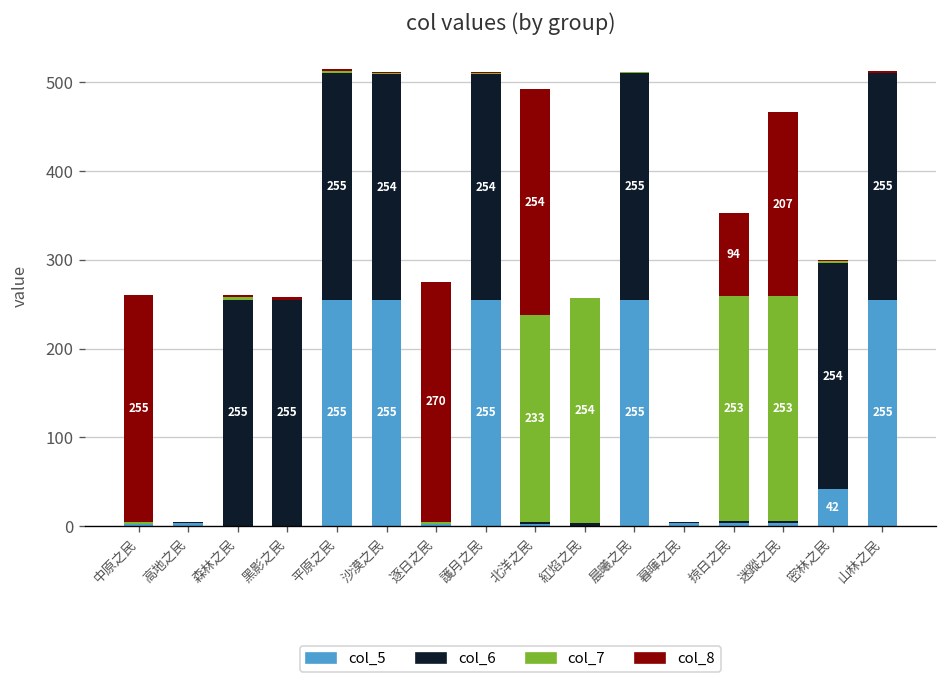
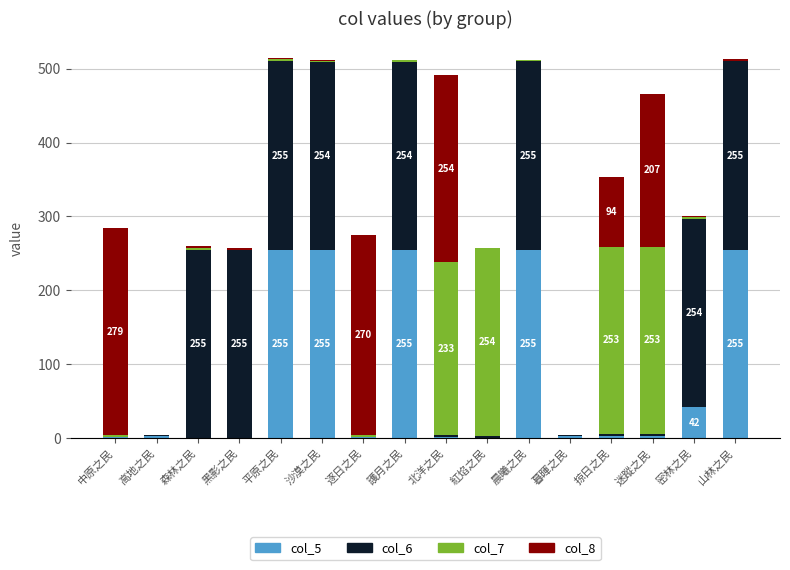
col_8, 中原之民: 255 -> 279
